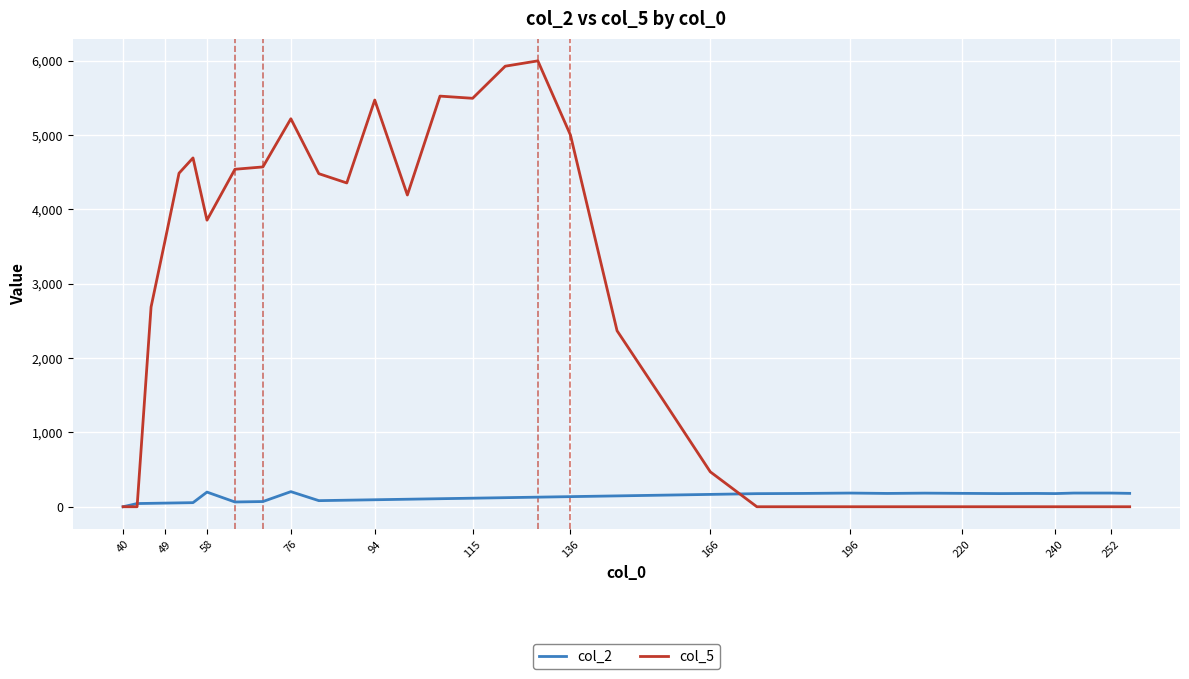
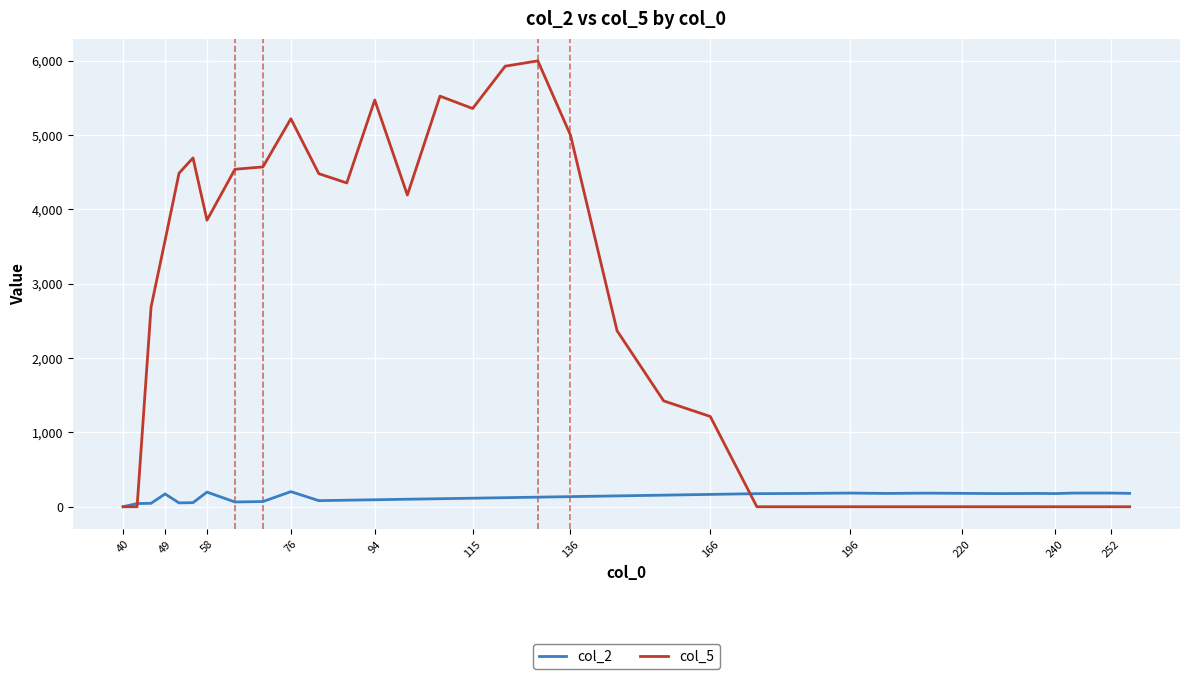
col_2, 49: 0 -> 200
col_5, 115: 5,500 -> 5,400
col_5, 166: 500 -> 1,200
